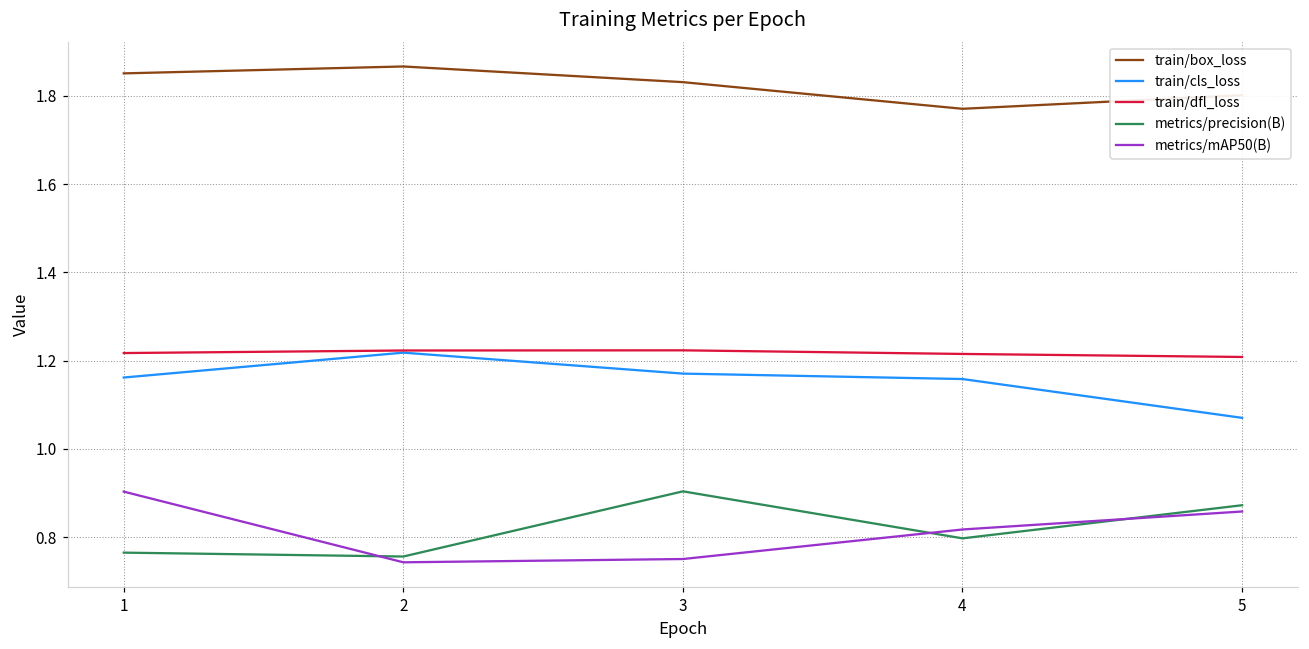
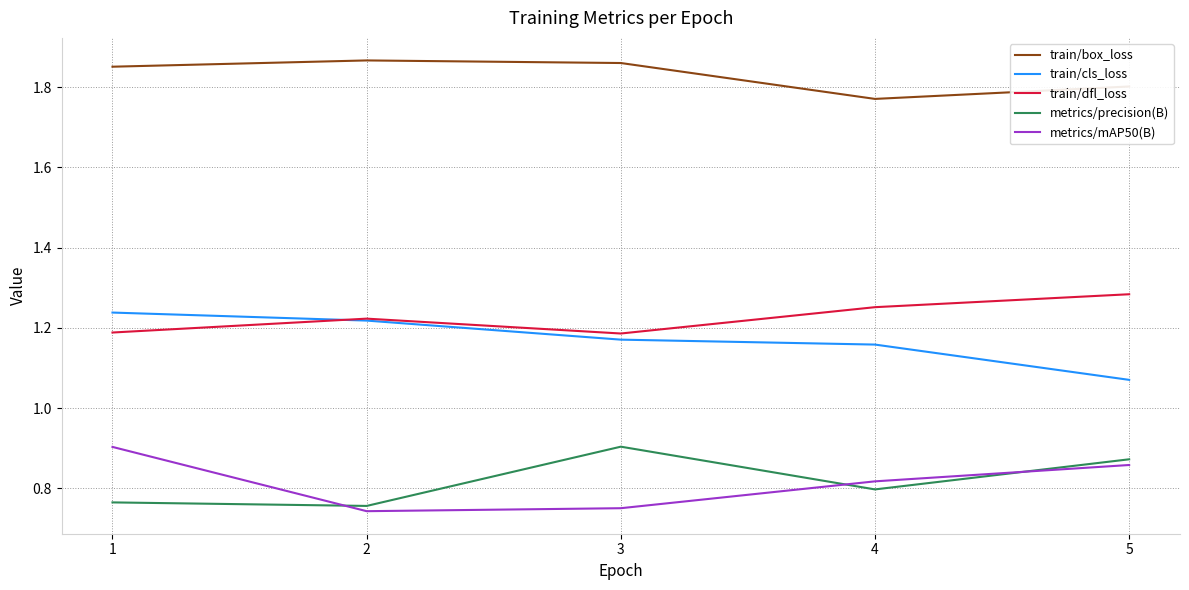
train/cls_loss, 1: 1.16 -> 1.24
train/dfl_loss, 1: 1.22 -> 1.19
train/box_loss, 3: 1.83 -> 1.86
train/dfl_loss, 3: 1.22 -> 1.19
train/dfl_loss, 4: 1.22 -> 1.25
train/dfl_loss, 5: 1.21 -> 1.28
